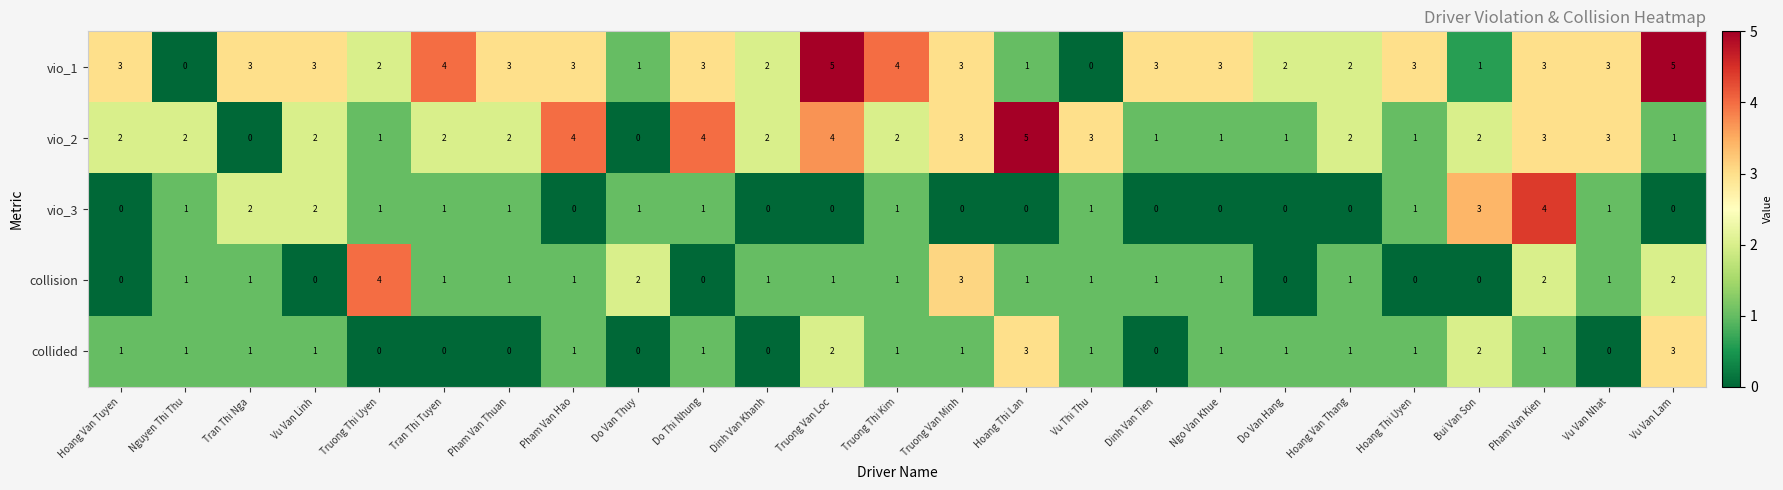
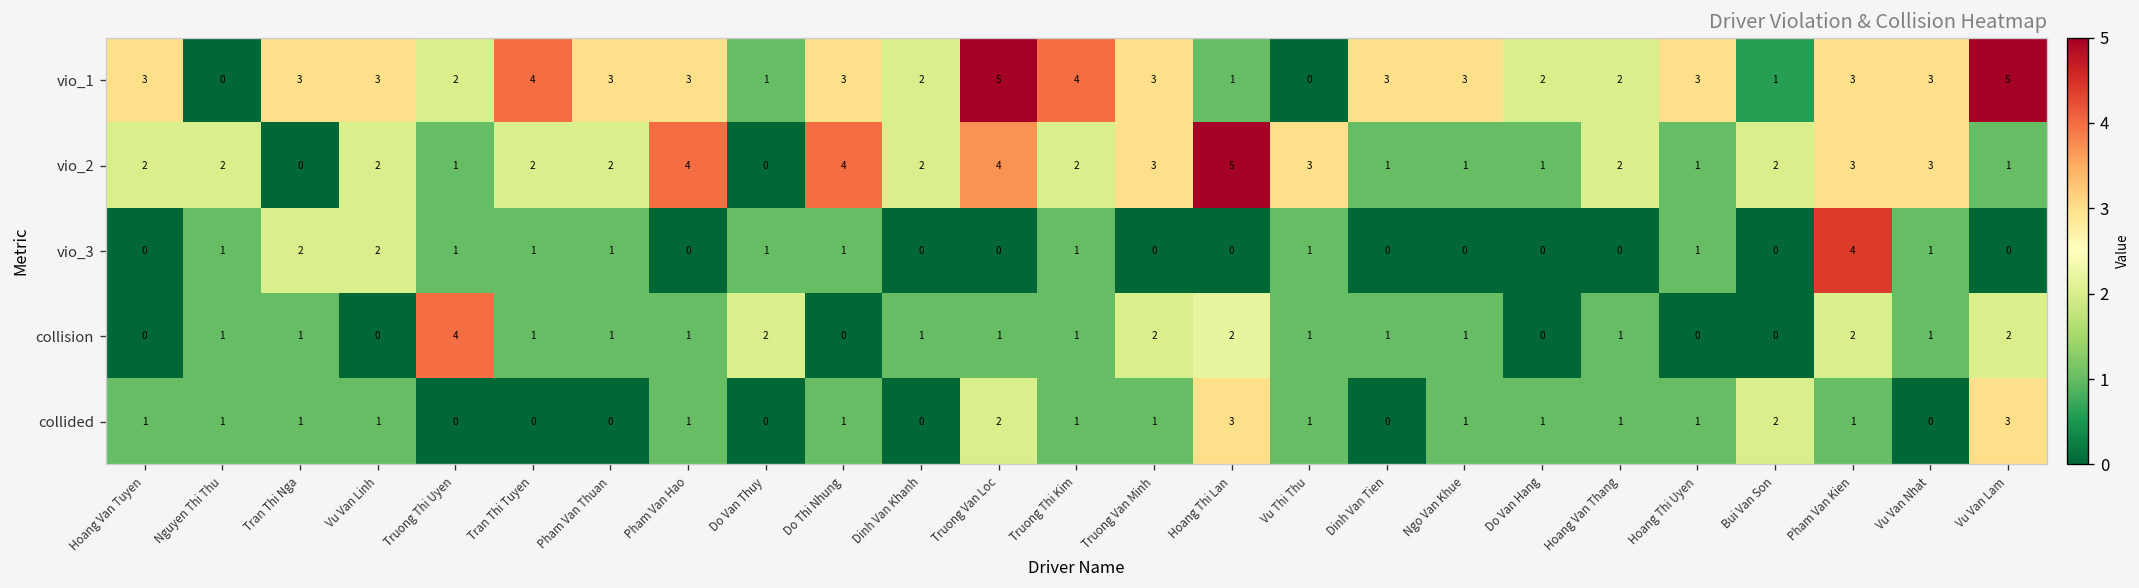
vio_3, Bui Van Son: 3 -> 0
collision, Truong Van Minh: 3 -> 2
collision, Hoang Thi Lan: 1 -> 2
